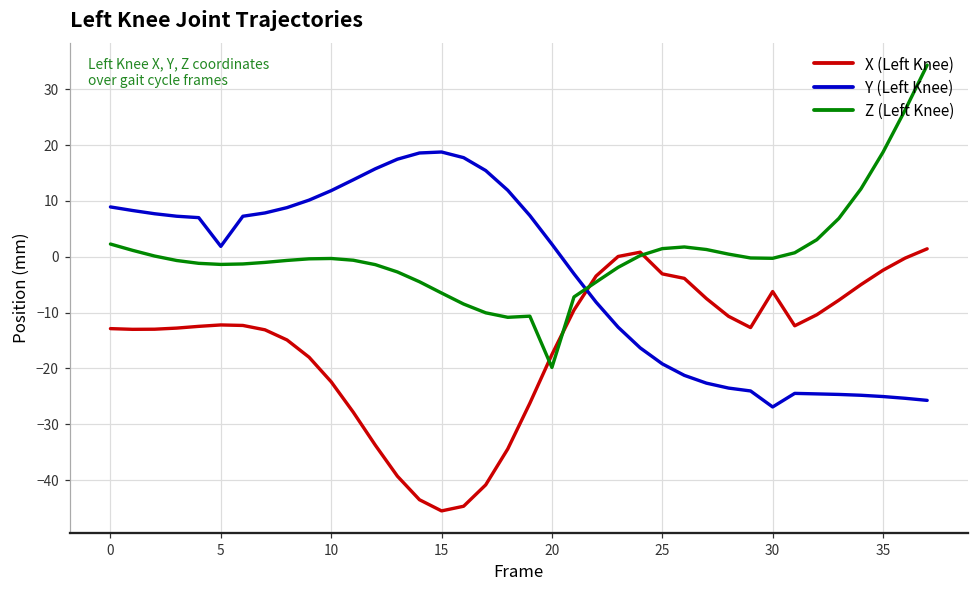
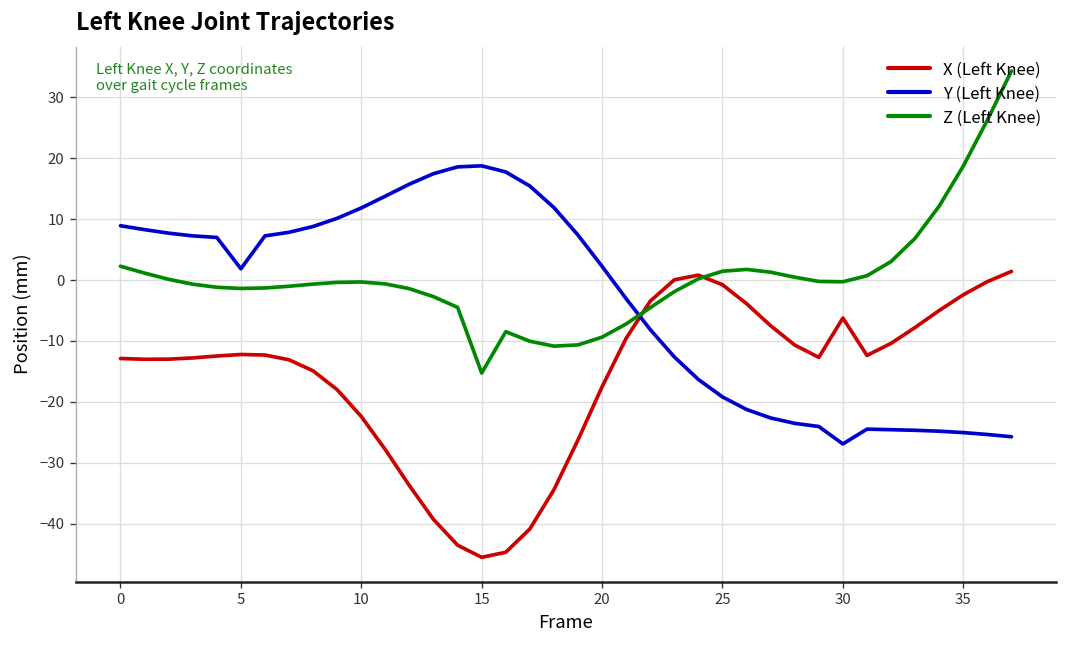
Z (Left Knee), 15: -6 -> -15
Z (Left Knee), 20: -20 -> -9
X (Left Knee), 25: -3 -> -1
